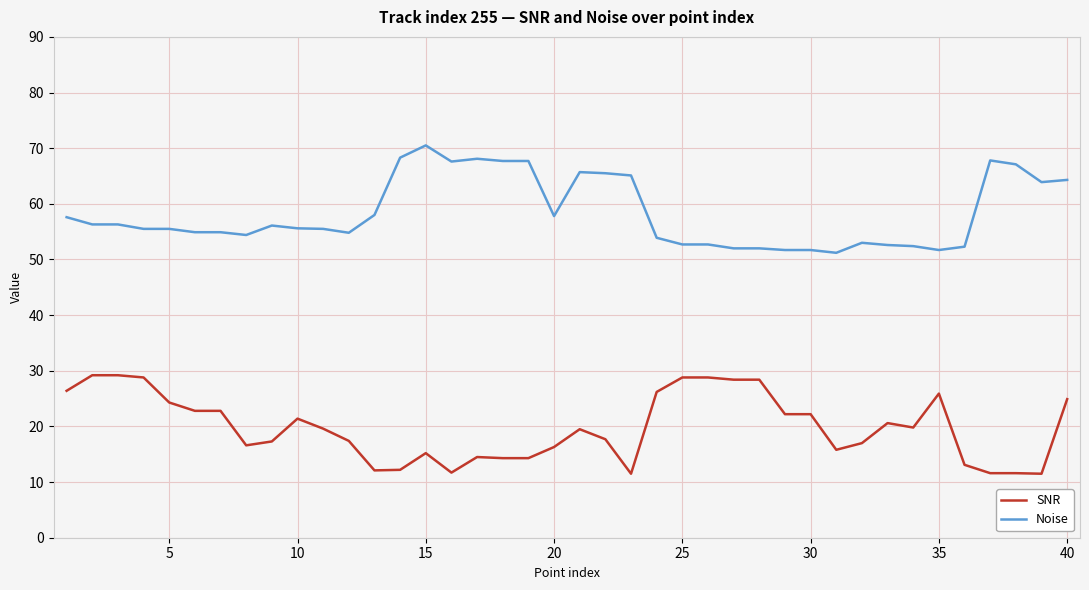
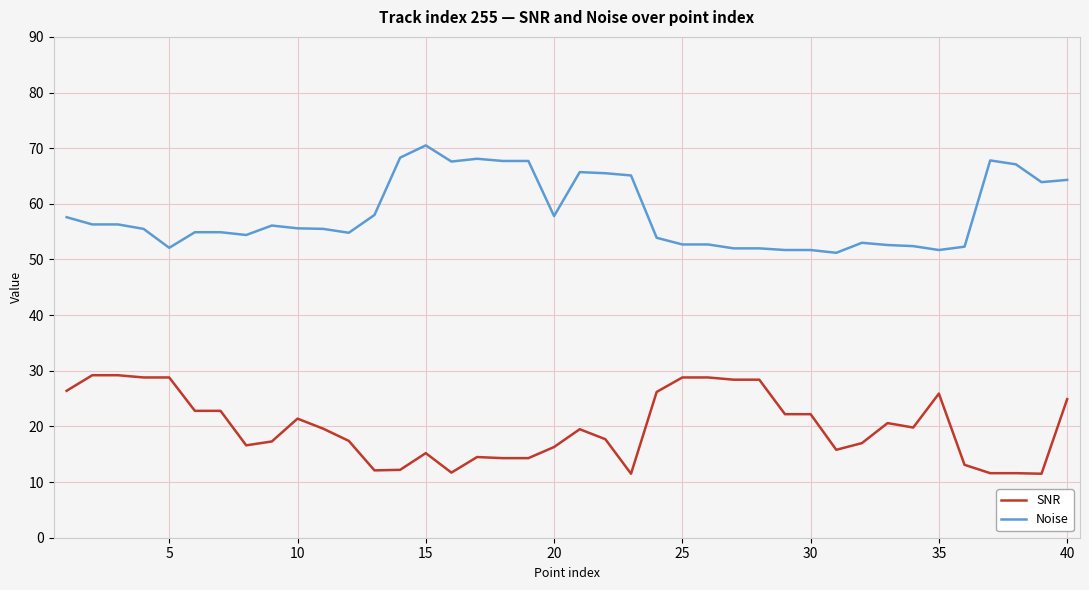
SNR, 5: 24 -> 29
Noise, 5: 56 -> 52
